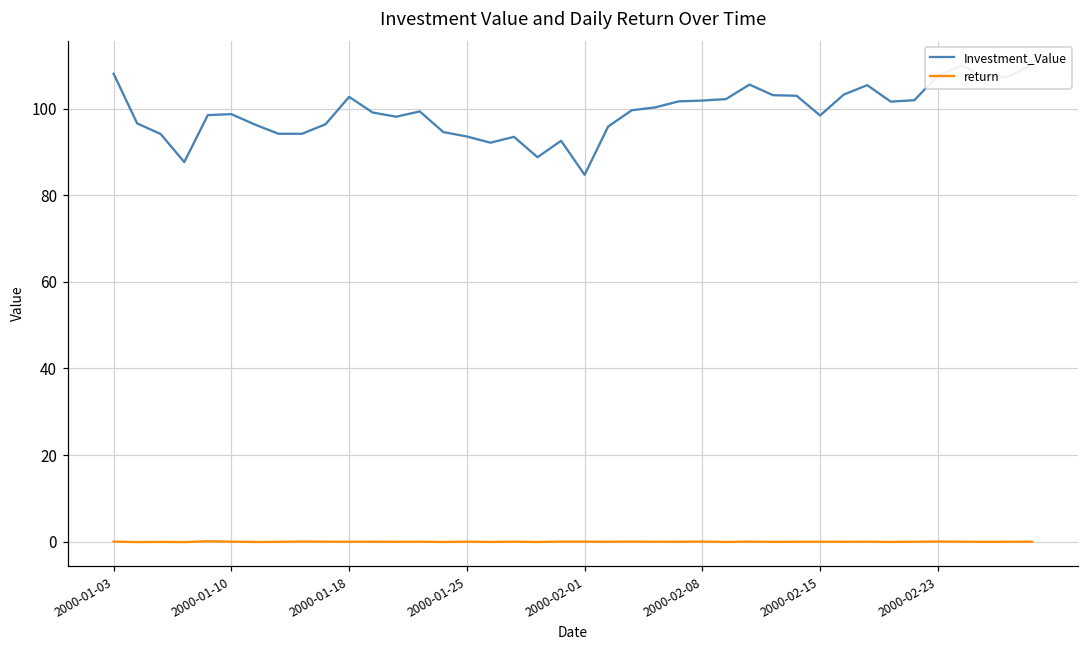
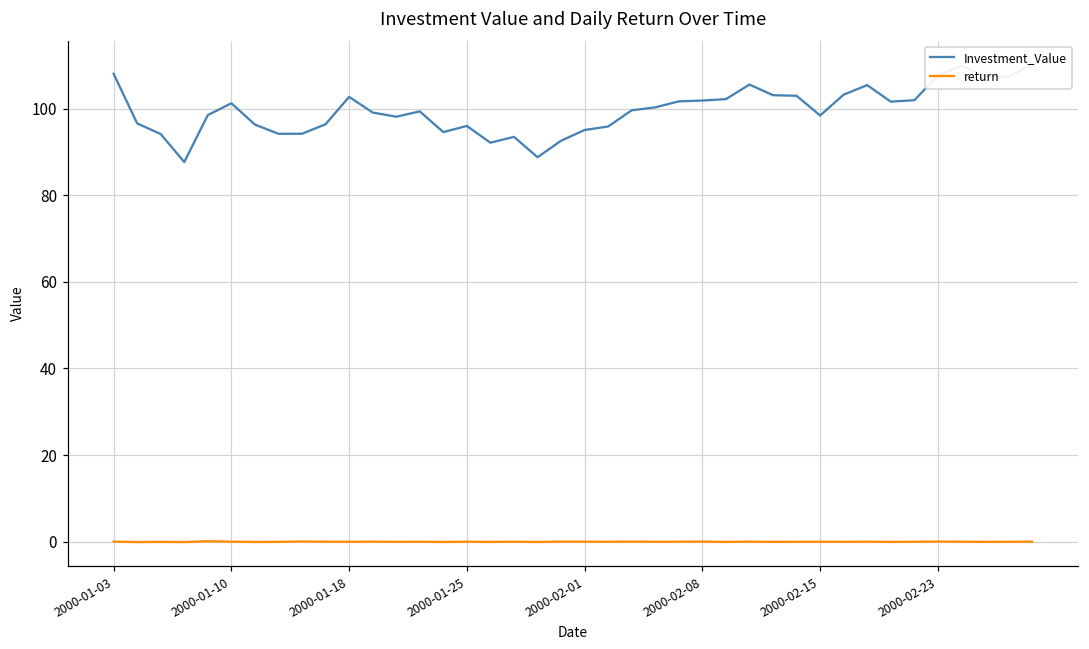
Investment_Value, 2000-01-10: 99 -> 101
Investment_Value, 2000-01-25: 94 -> 96
Investment_Value, 2000-02-01: 85 -> 95
